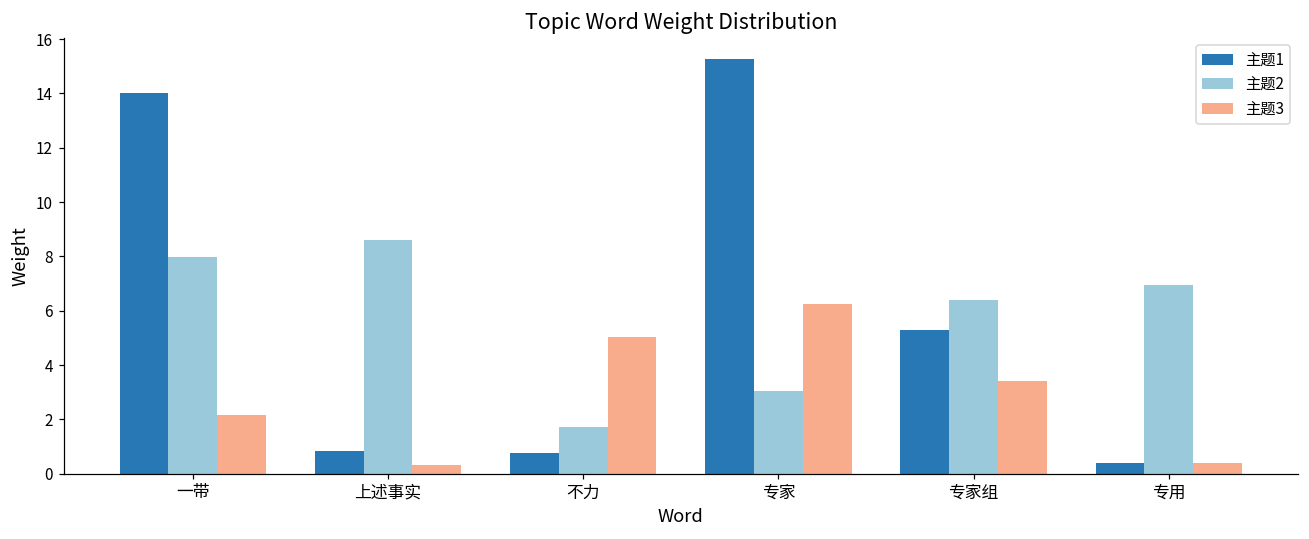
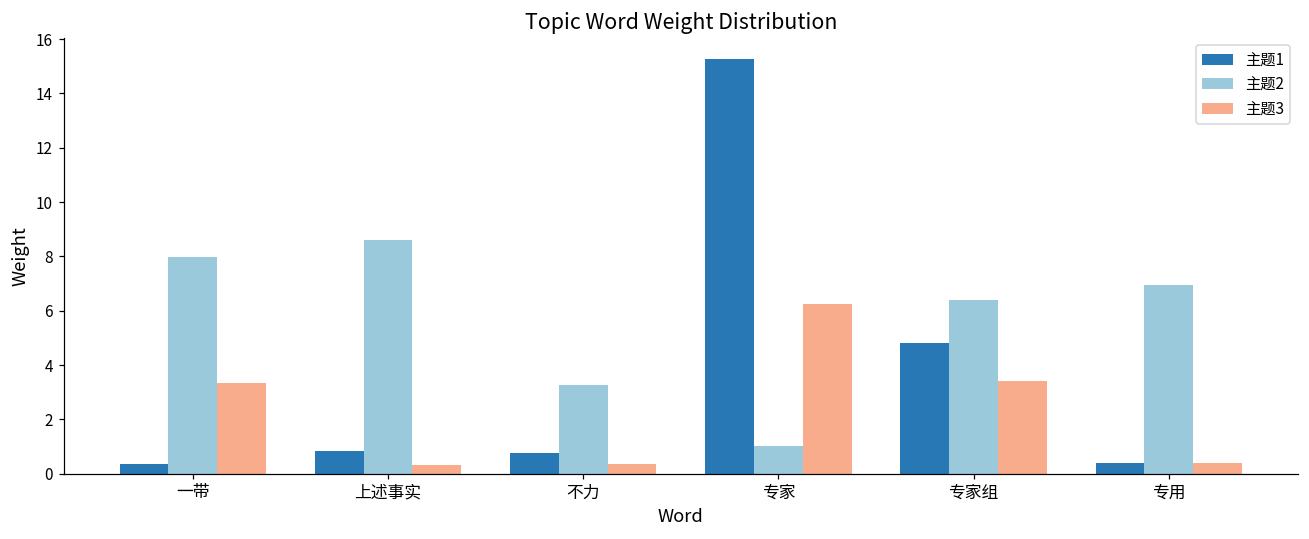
主题1, 一带: 14.0 -> 0.3
主题3, 一带: 2.2 -> 3.3
主题2, 不力: 1.7 -> 3.3
主题3, 不力: 5.0 -> 0.3
主题2, 专家: 3.1 -> 1.0
主题1, 专家组: 5.3 -> 4.8
